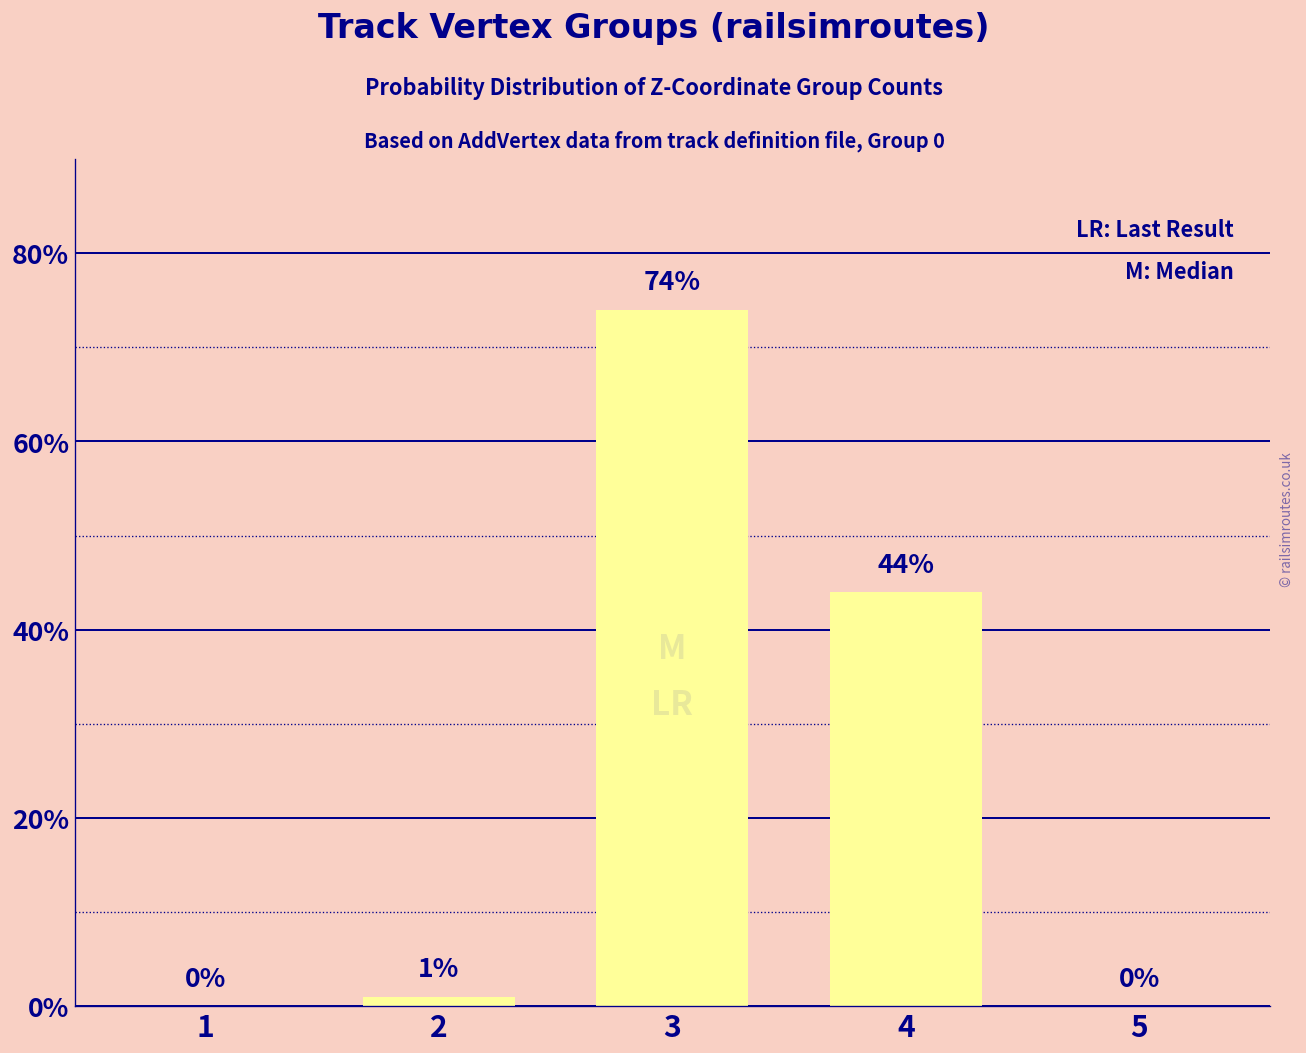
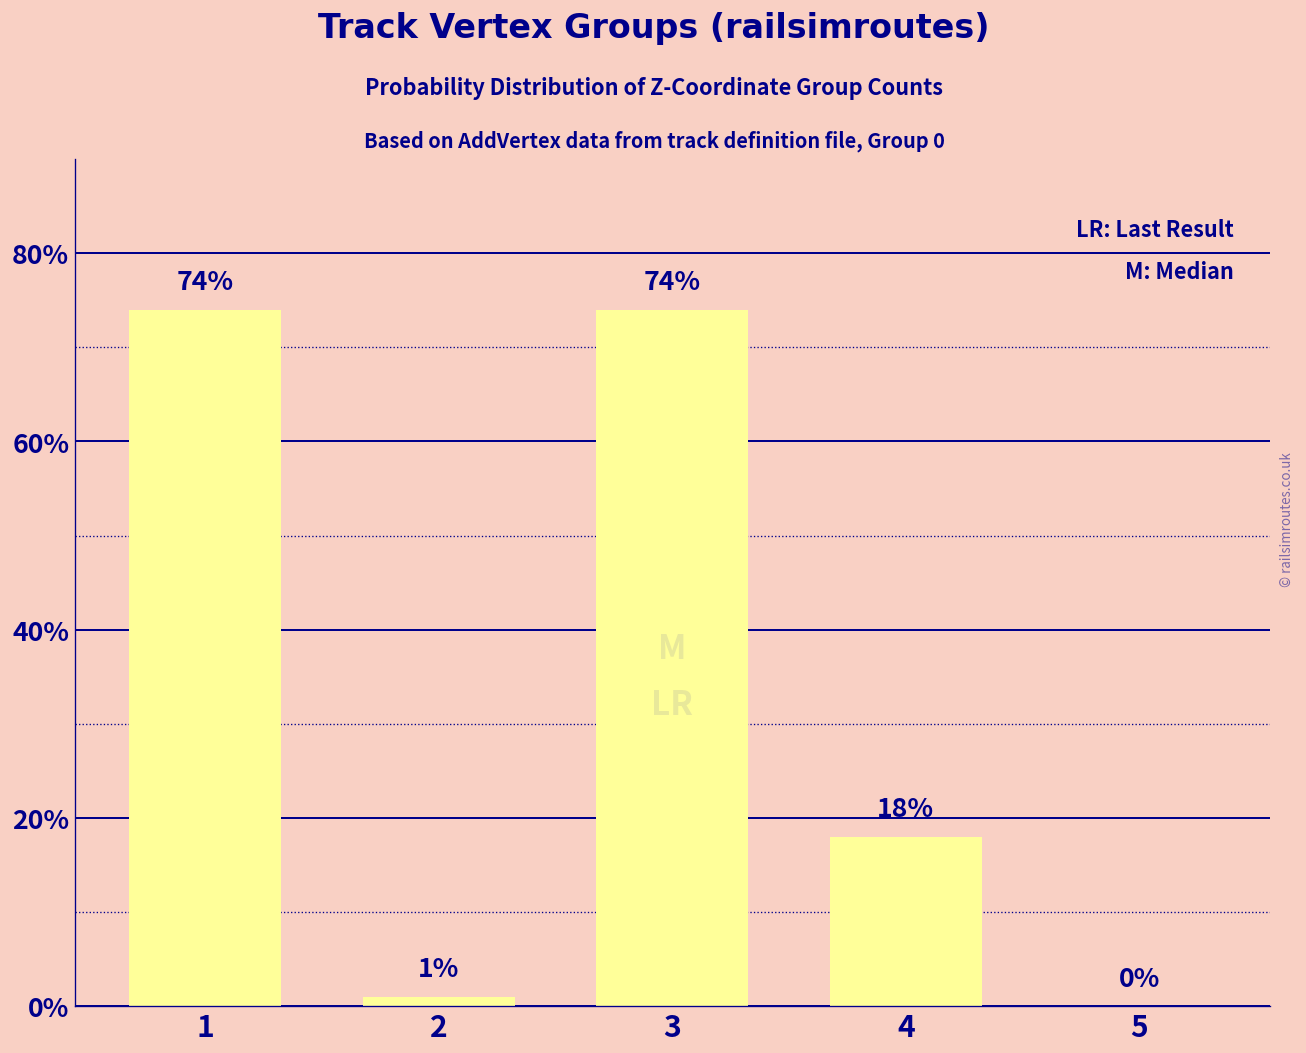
1: 0% -> 74%
4: 44% -> 18%
